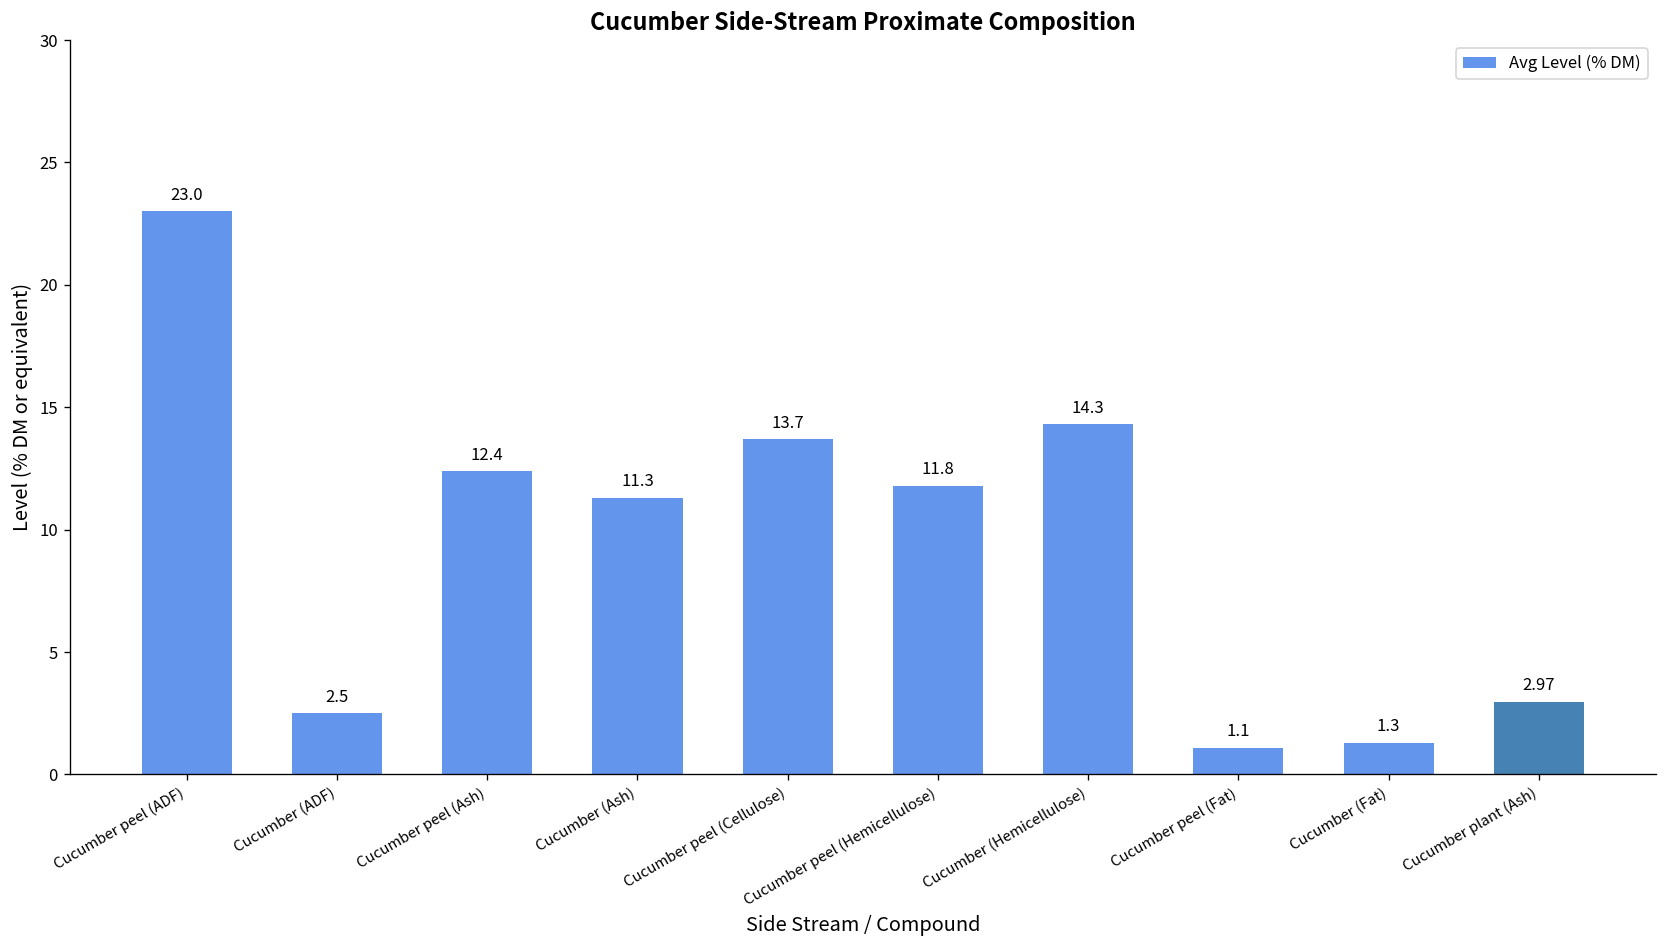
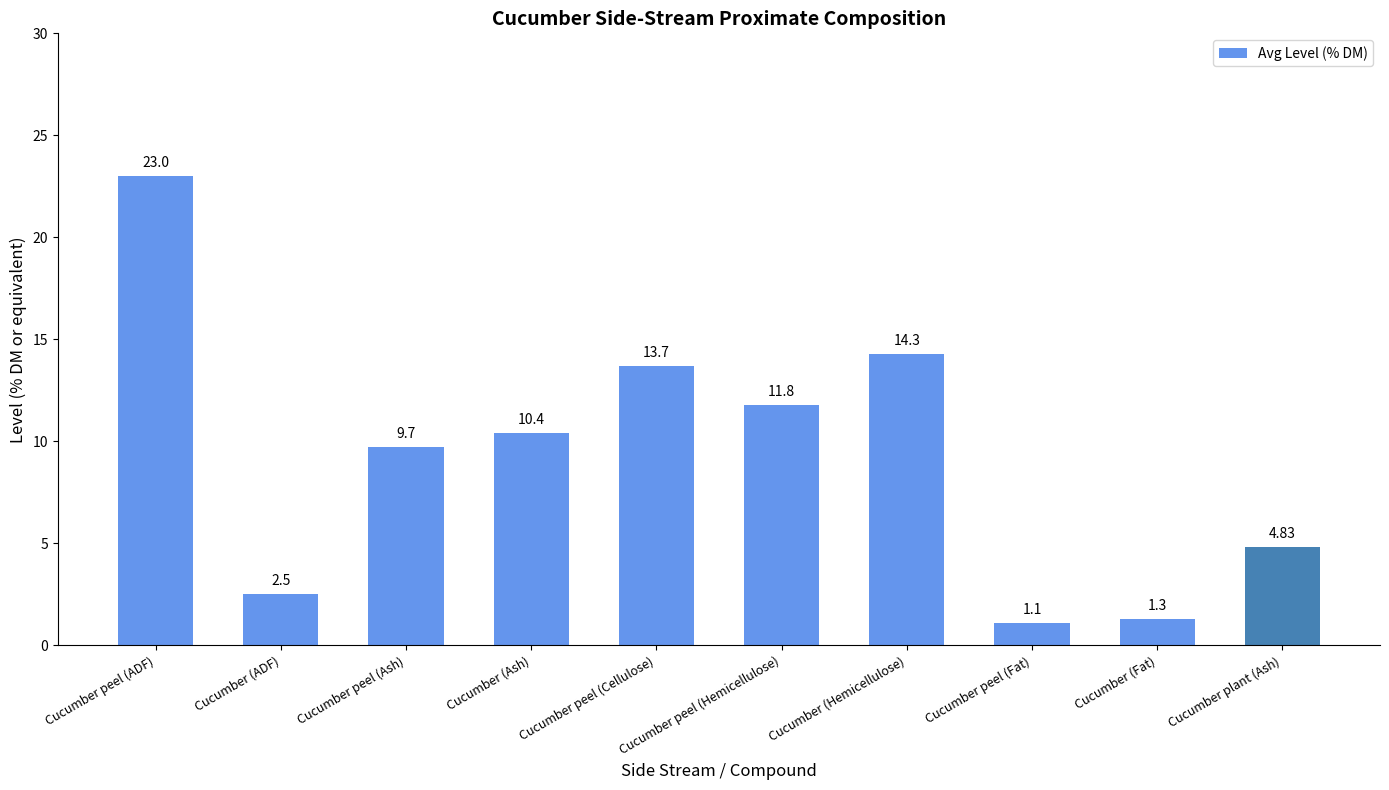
Cucumber peel (Ash): 12.4 -> 9.7
Cucumber (Ash): 11.3 -> 10.4
Cucumber plant (Ash): 2.97 -> 4.83
